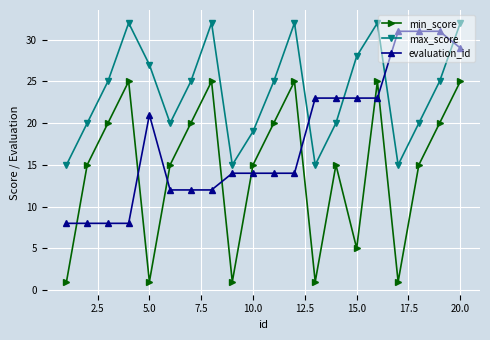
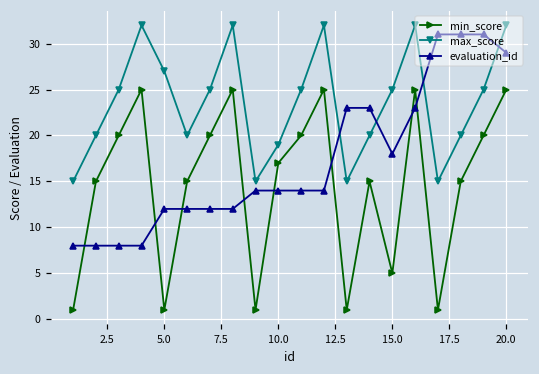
evaluation_id, 5.0: 21 -> 12
min_score, 10.0: 15 -> 17
max_score, 15.0: 28 -> 25
evaluation_id, 15.0: 23 -> 18
